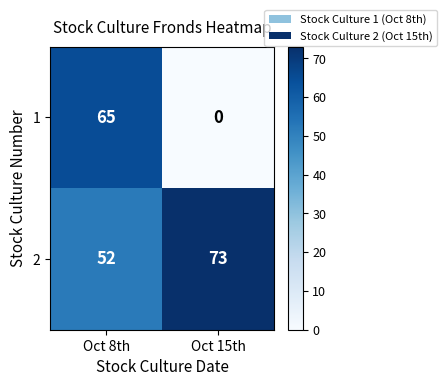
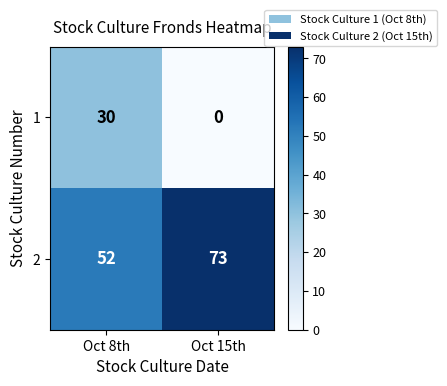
1, Oct 8th: 65 -> 30
